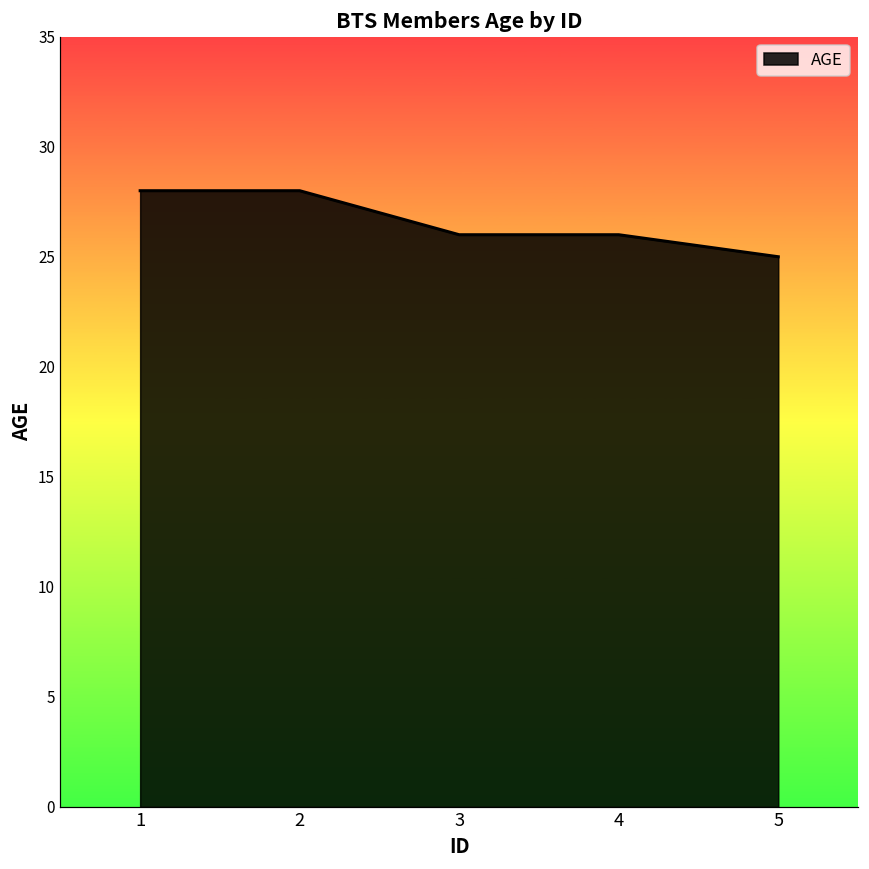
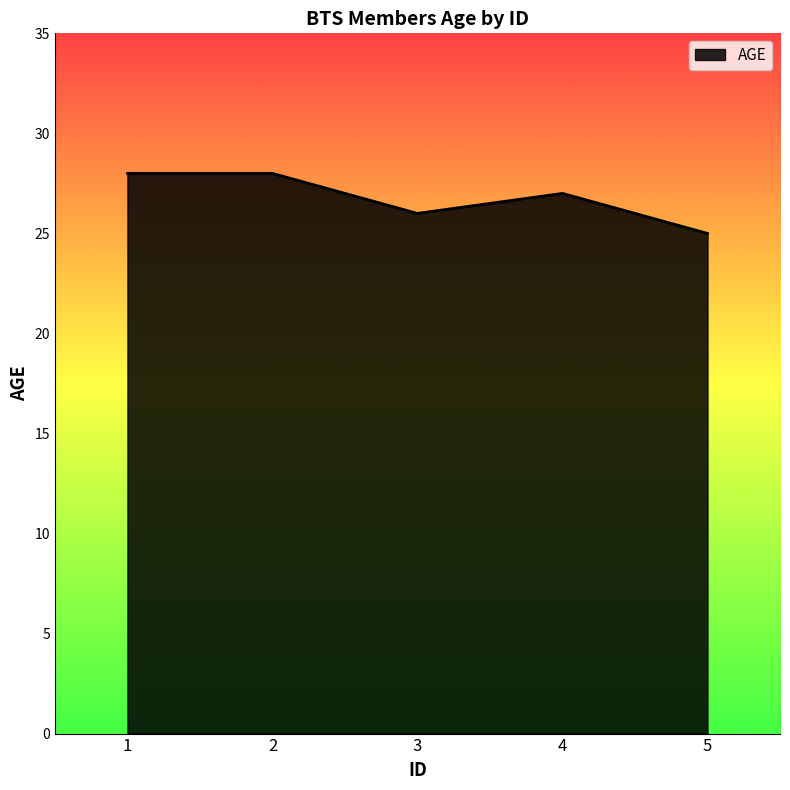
4: 26 -> 27
